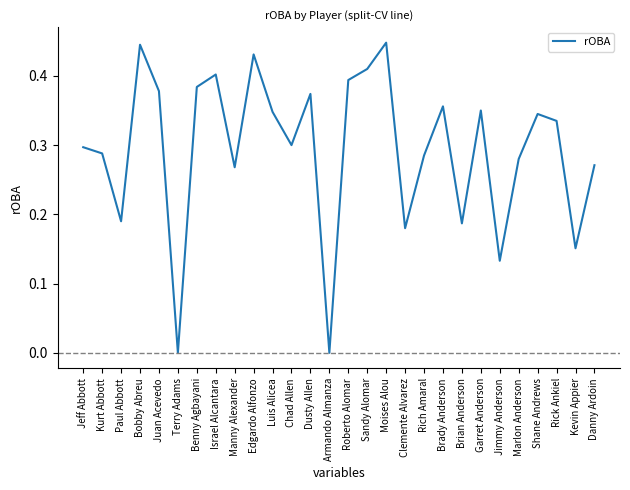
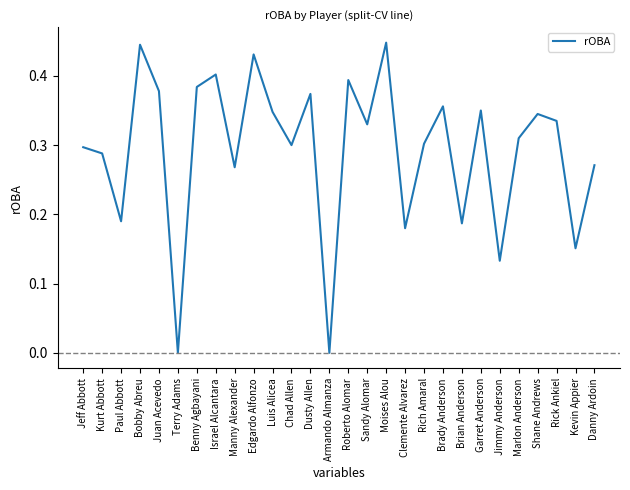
Sandy Alomar: 0.41 -> 0.33
Rich Amaral: 0.29 -> 0.30
Marlon Anderson: 0.28 -> 0.31
